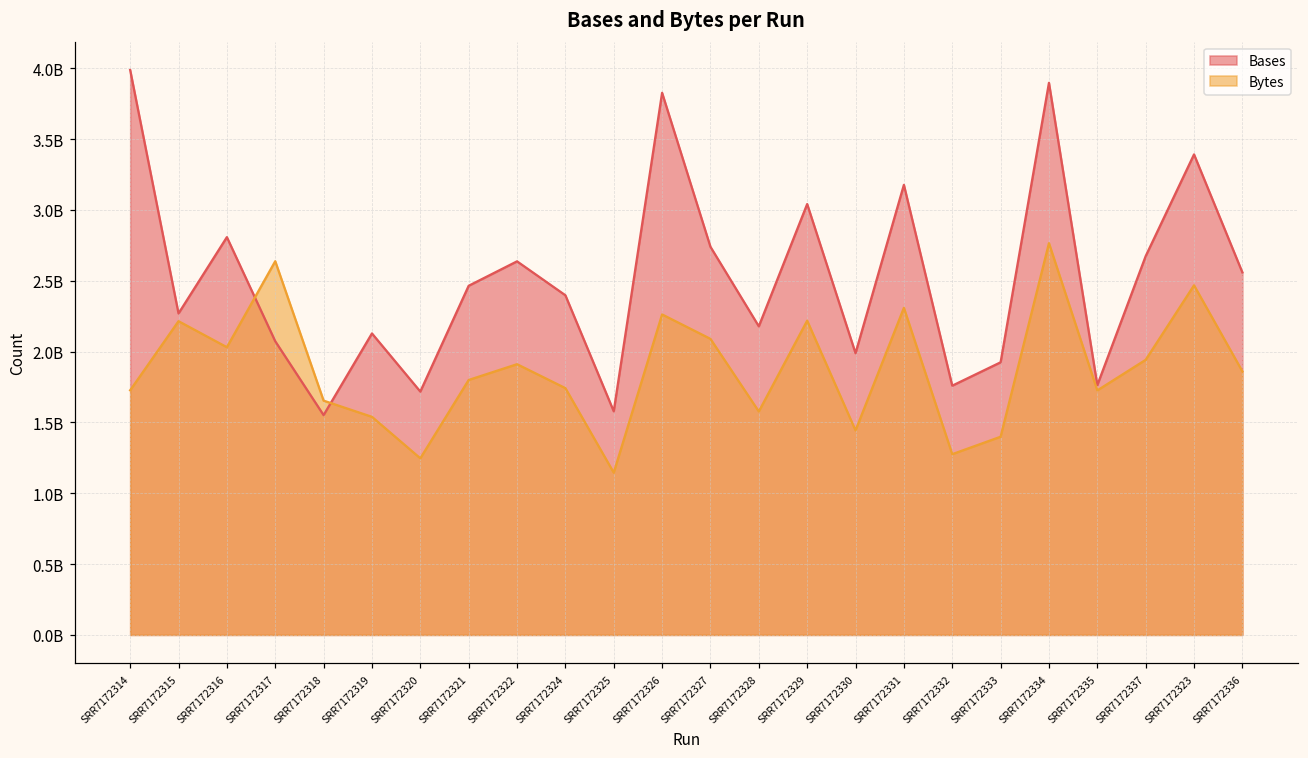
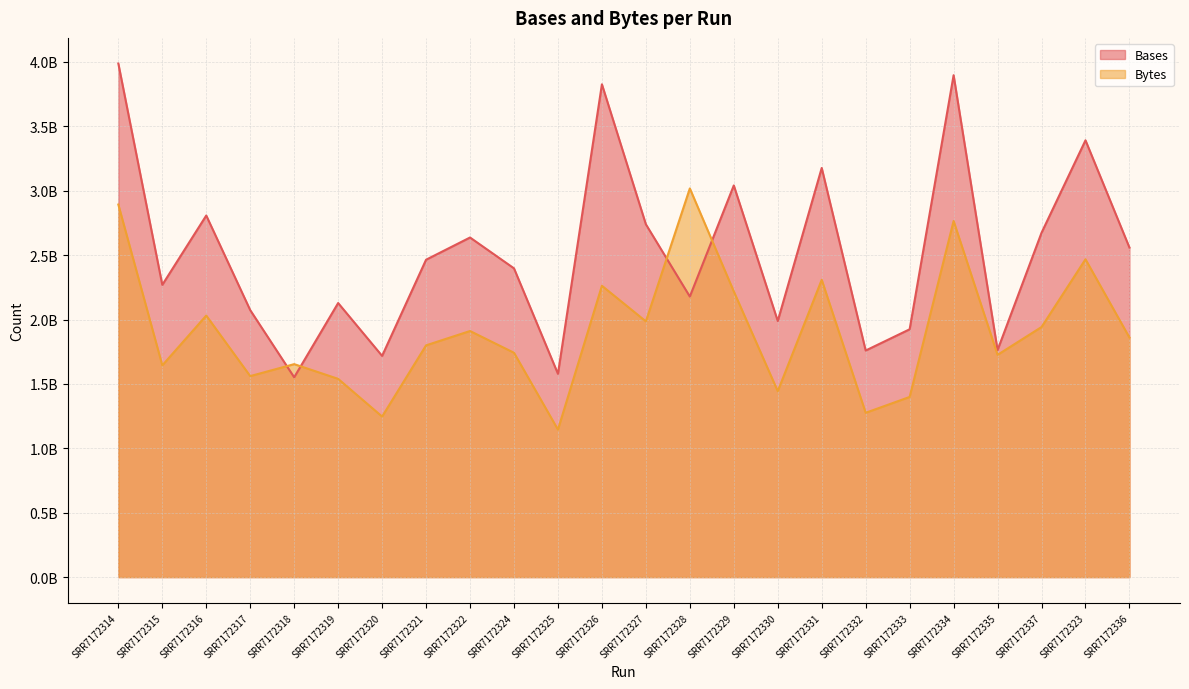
Bytes, SRR7172314: 1730000000 -> 2890000000
Bytes, SRR7172315: 2210000000 -> 1640000000
Bytes, SRR7172317: 2640000000 -> 1560000000
Bytes, SRR7172327: 2090000000 -> 1990000000
Bytes, SRR7172328: 1580000000 -> 3020000000
